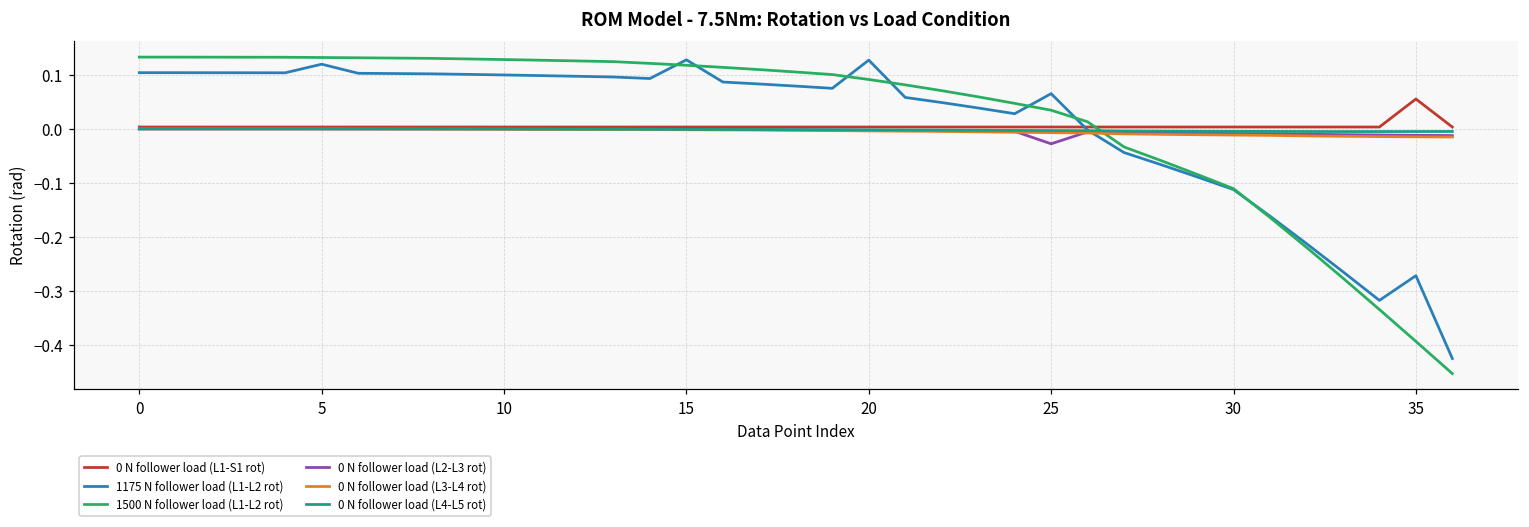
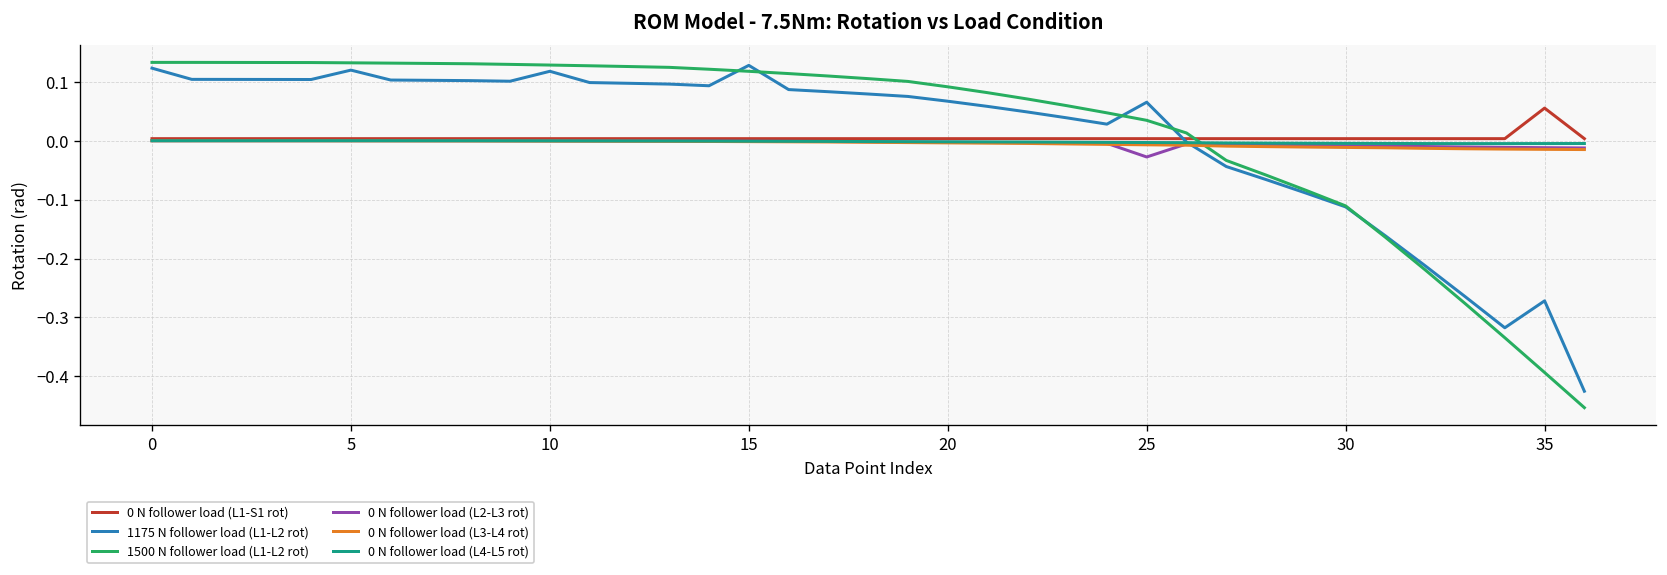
1175 N follower load (L1-L2 rot), 0: 0.10 -> 0.12
1175 N follower load (L1-L2 rot), 10: 0.10 -> 0.12
1175 N follower load (L1-L2 rot), 20: 0.13 -> 0.07
